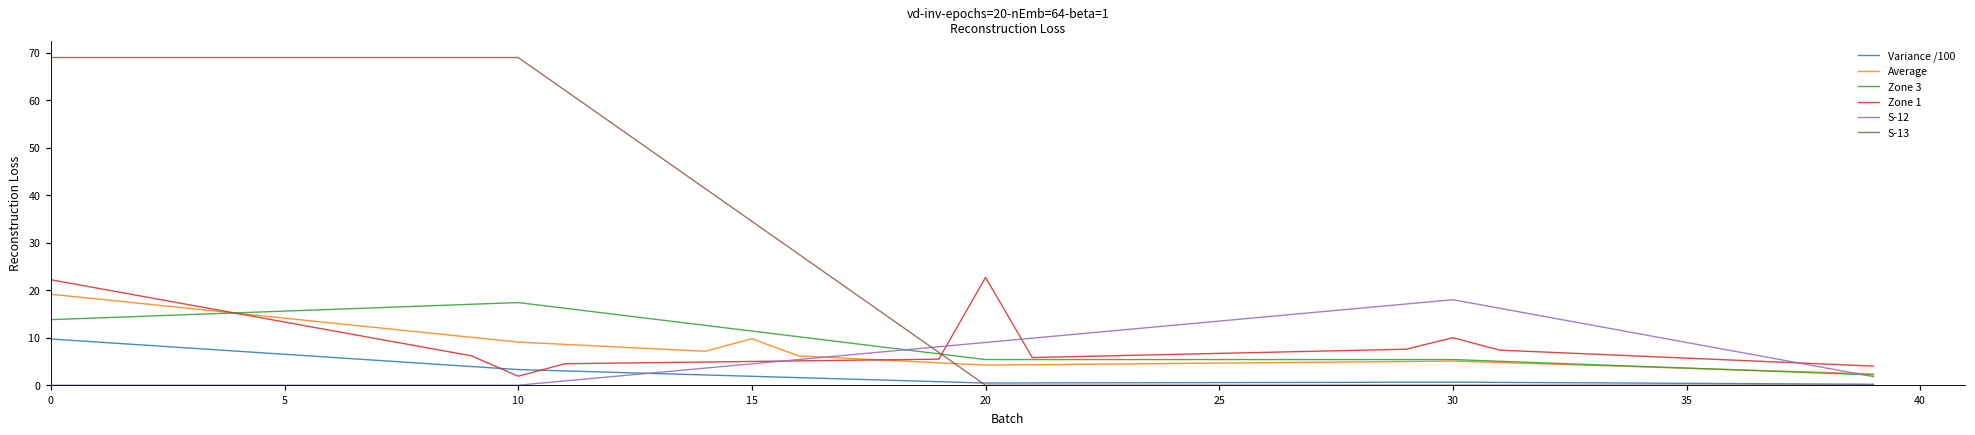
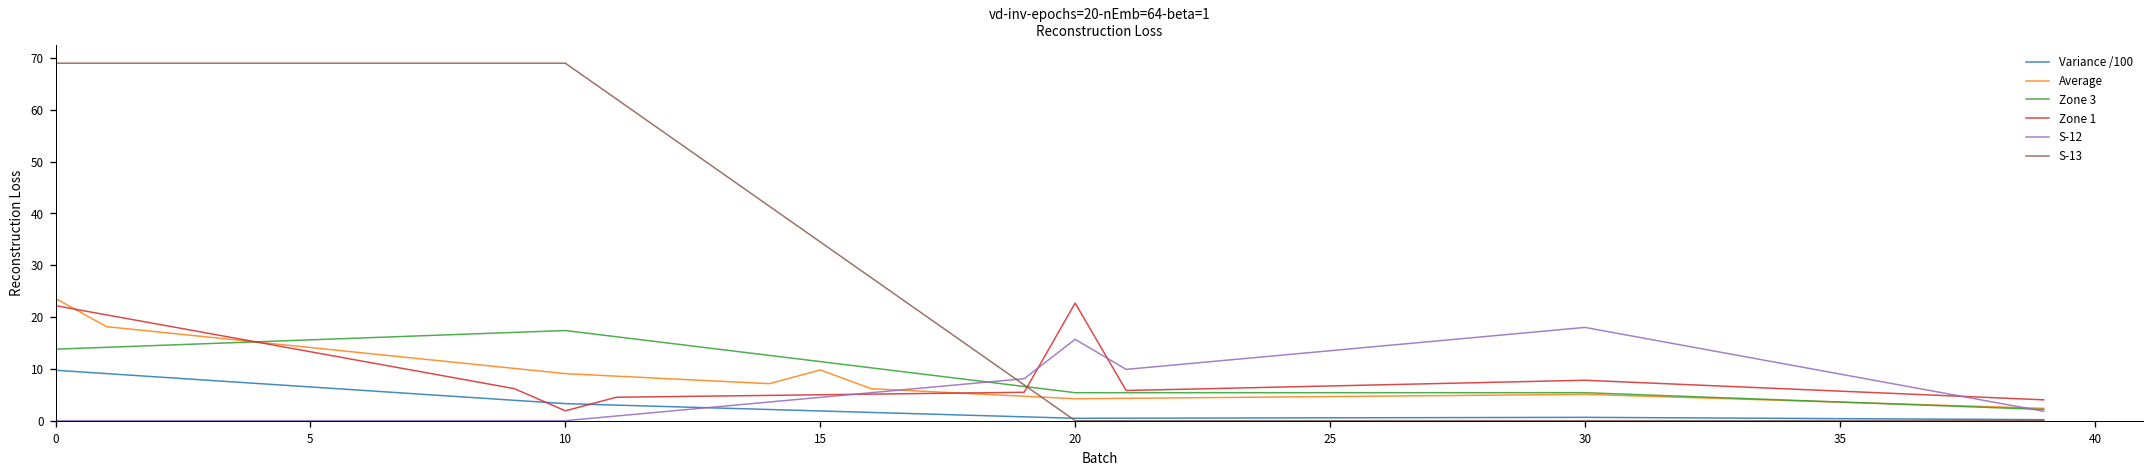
Average, 0: 19 -> 24
S-12, 20: 9 -> 16
Zone 1, 30: 10 -> 8
